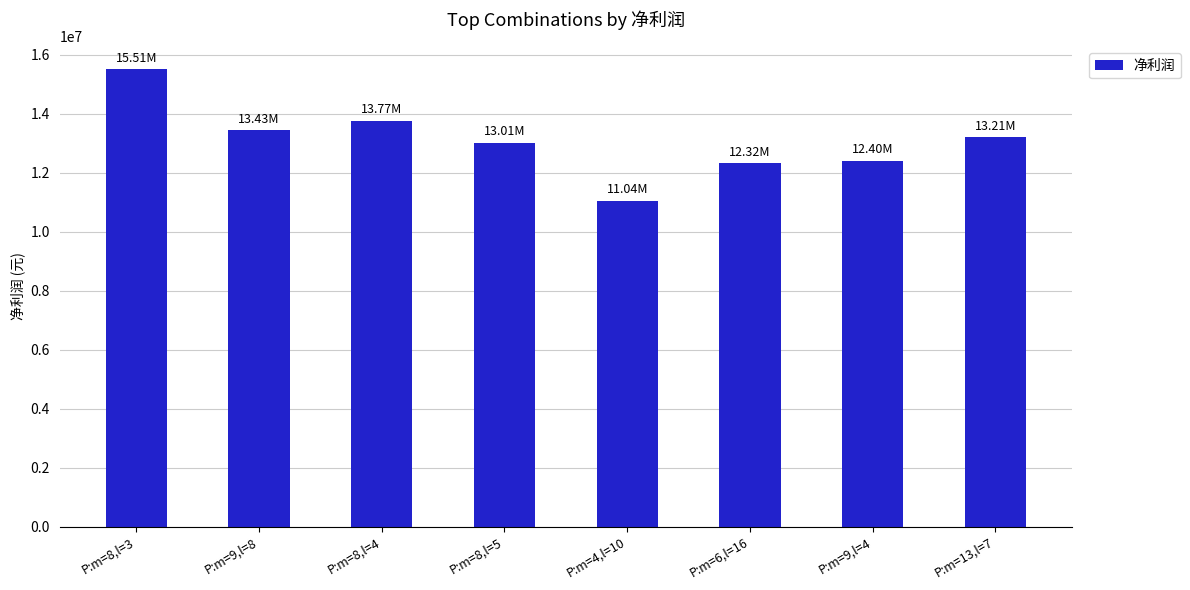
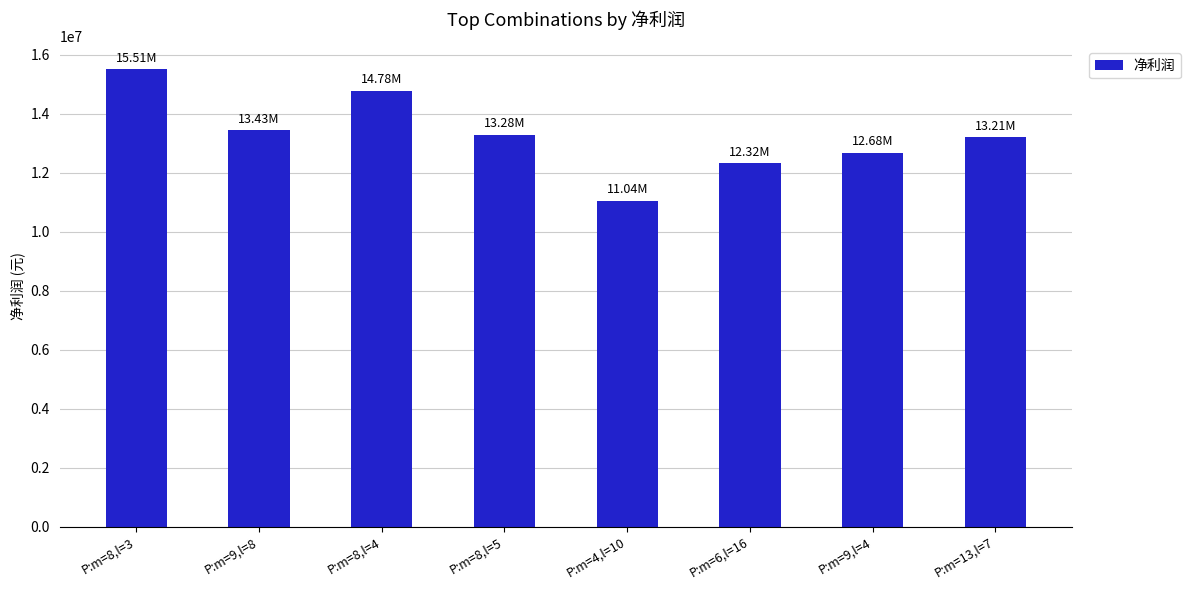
P:m=8,l=4: 13.77M -> 14.78M
P:m=8,l=5: 13.01M -> 13.28M
P:m=9,l=4: 12.40M -> 12.68M
